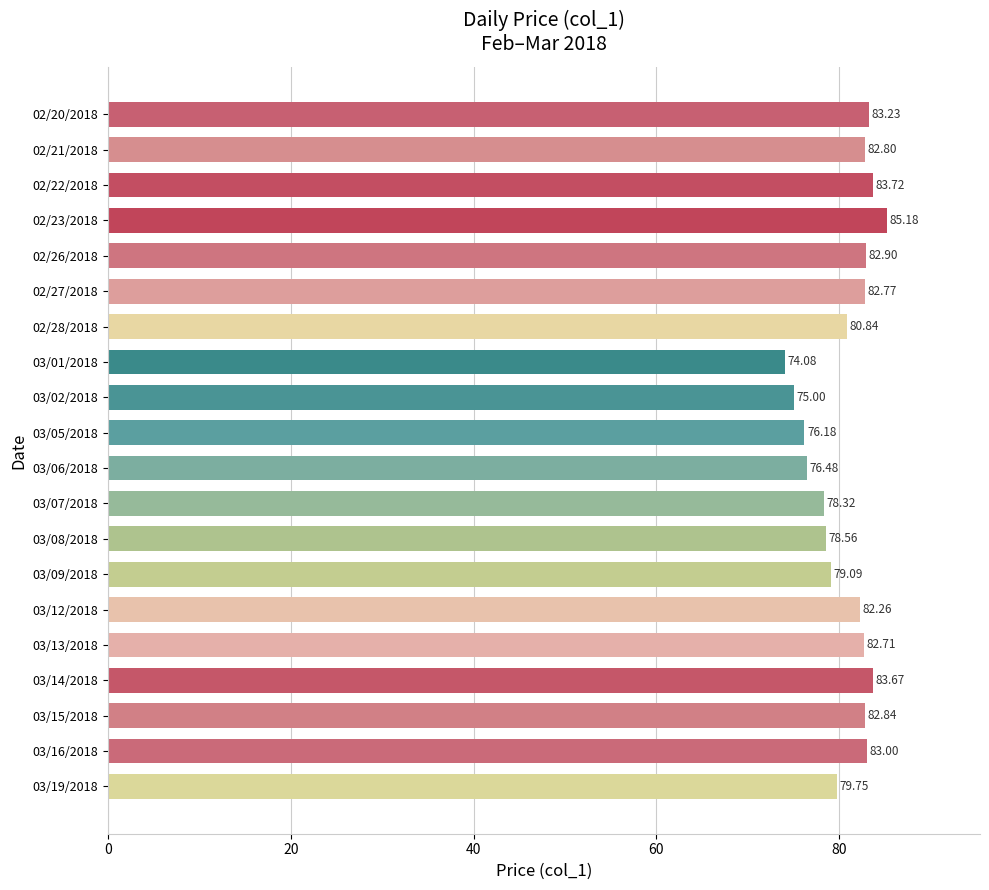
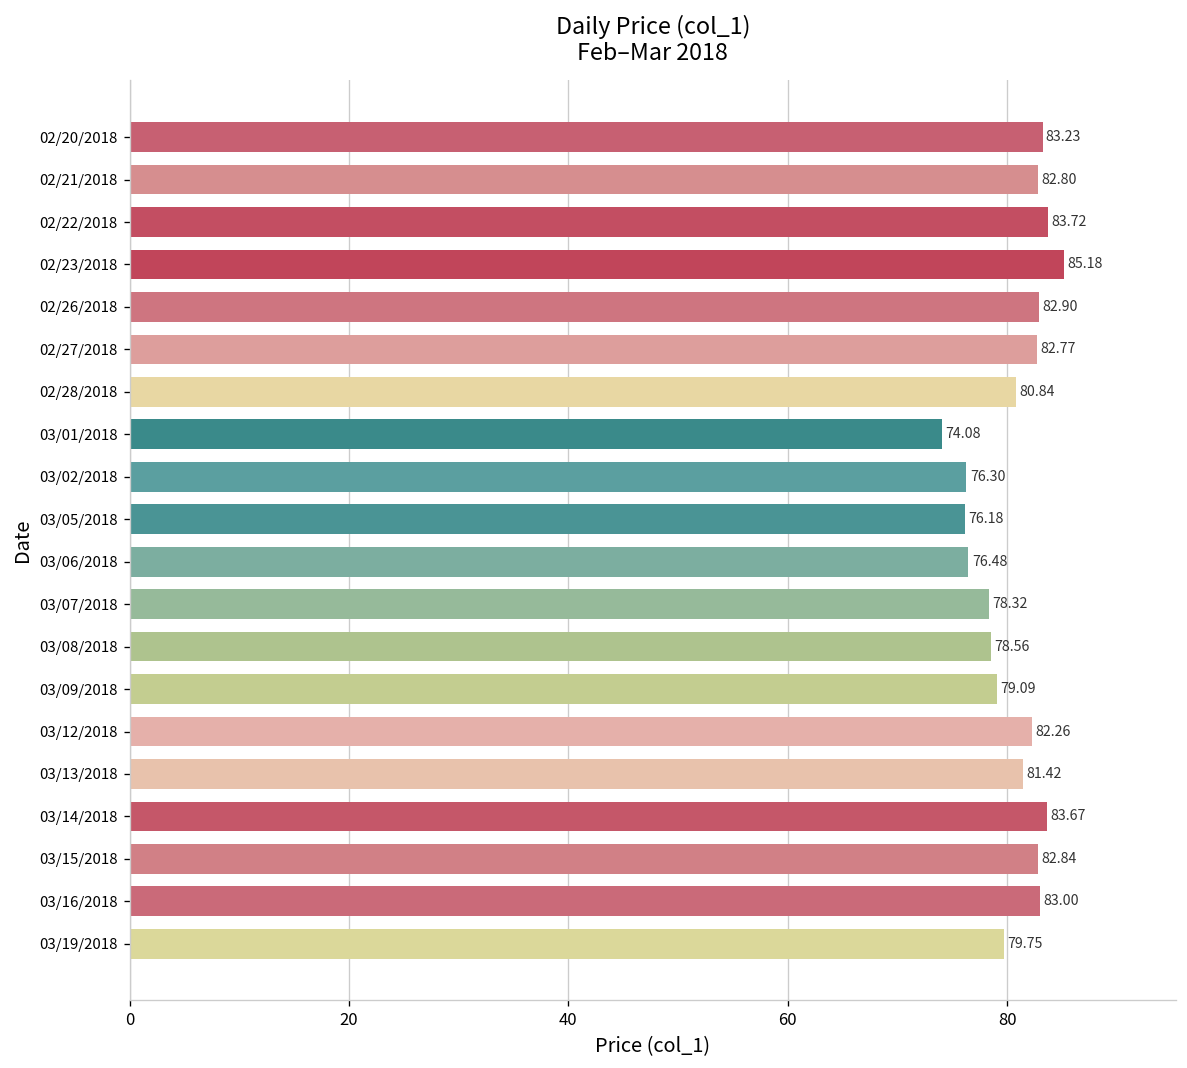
03/02/2018: 75.00 -> 76.30
03/13/2018: 82.71 -> 81.42
